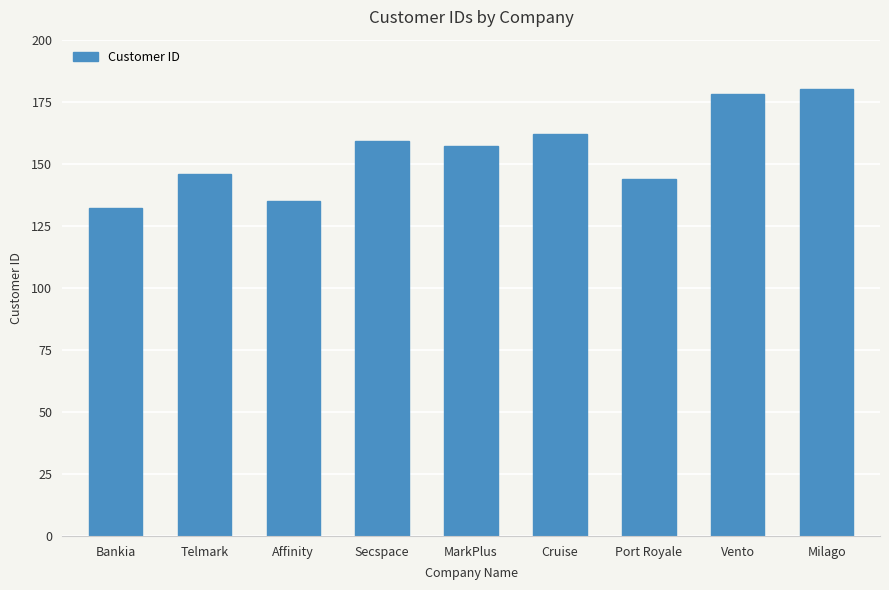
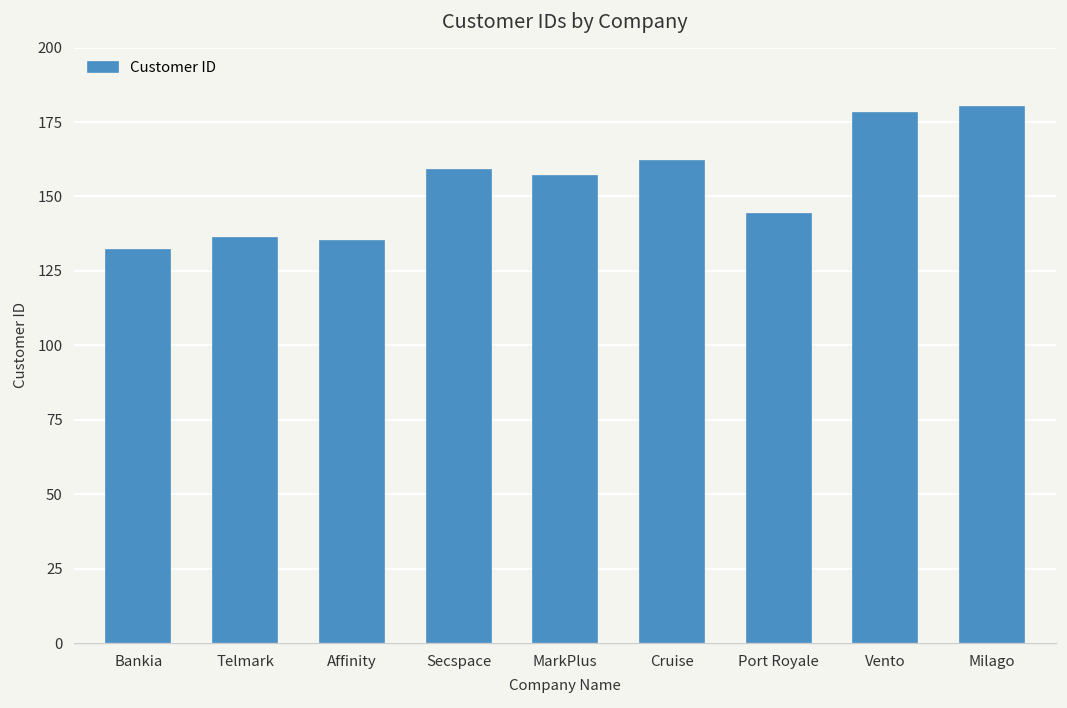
Telmark: 146 -> 136
